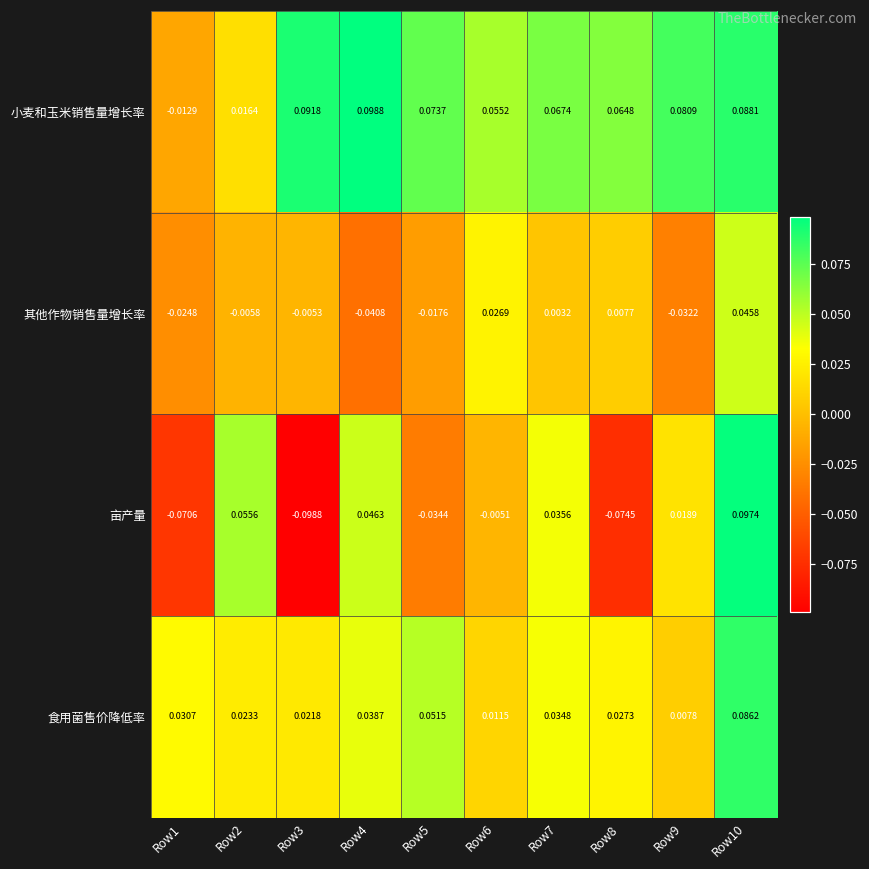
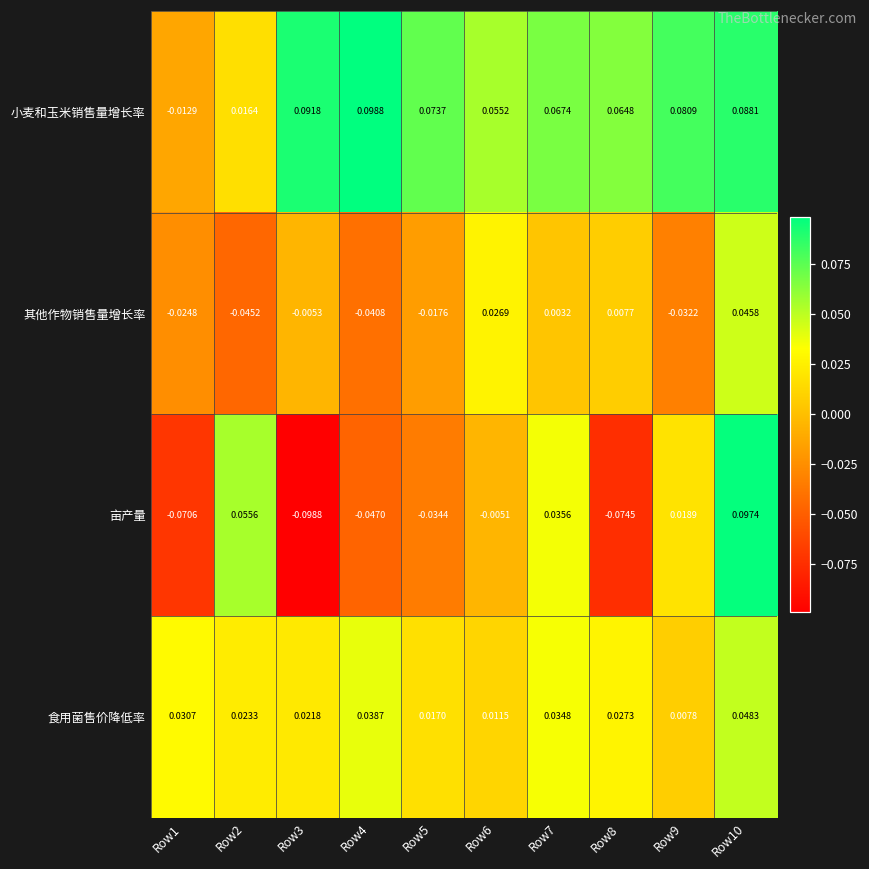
其他作物销售量增长率, Row2: -0.0058 -> -0.0452
亩产量, Row4: 0.0463 -> -0.0470
食用菌售价降低率, Row5: 0.0515 -> 0.0170
食用菌售价降低率, Row10: 0.0862 -> 0.0483
